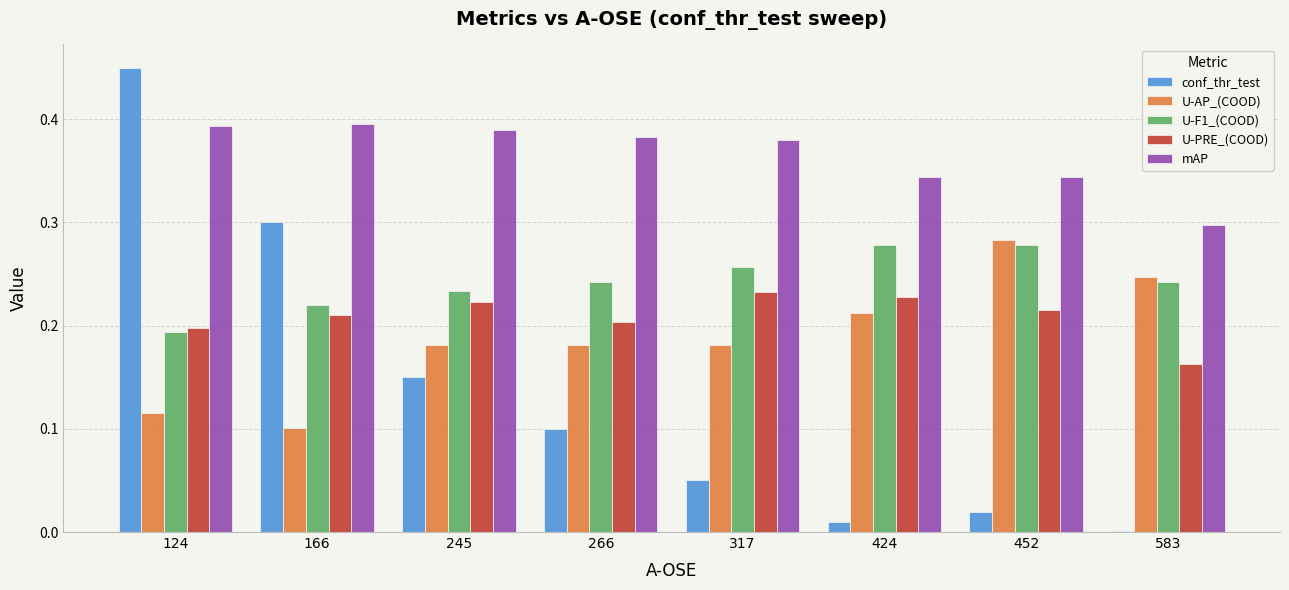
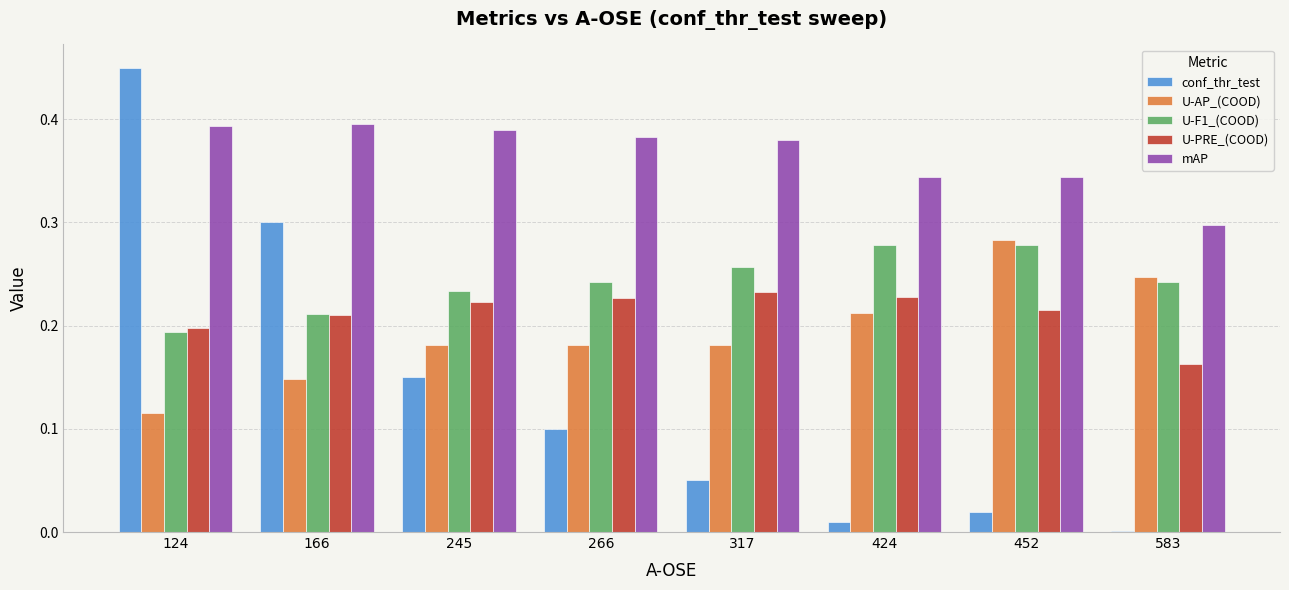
U-AP_(COOD), 166: 0.101 -> 0.149
U-F1_(COOD), 166: 0.220 -> 0.212
U-PRE_(COOD), 266: 0.204 -> 0.227
